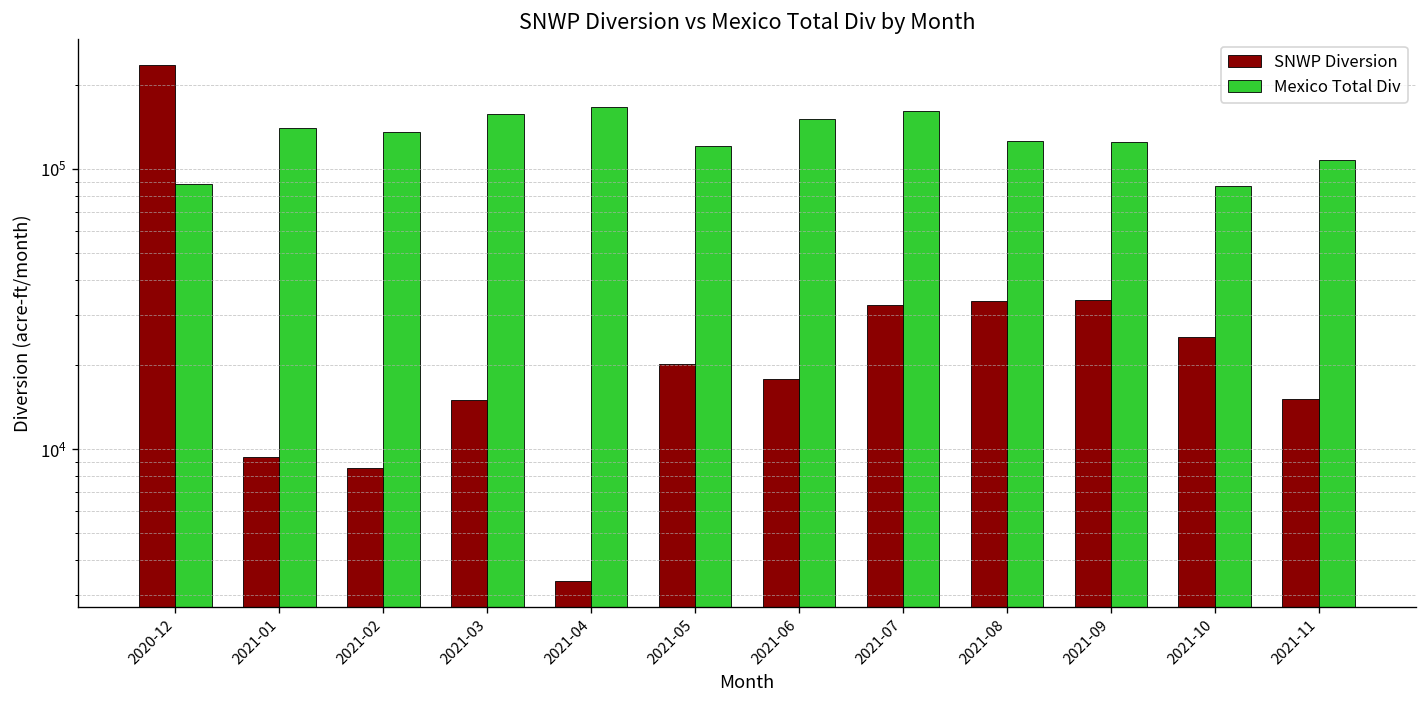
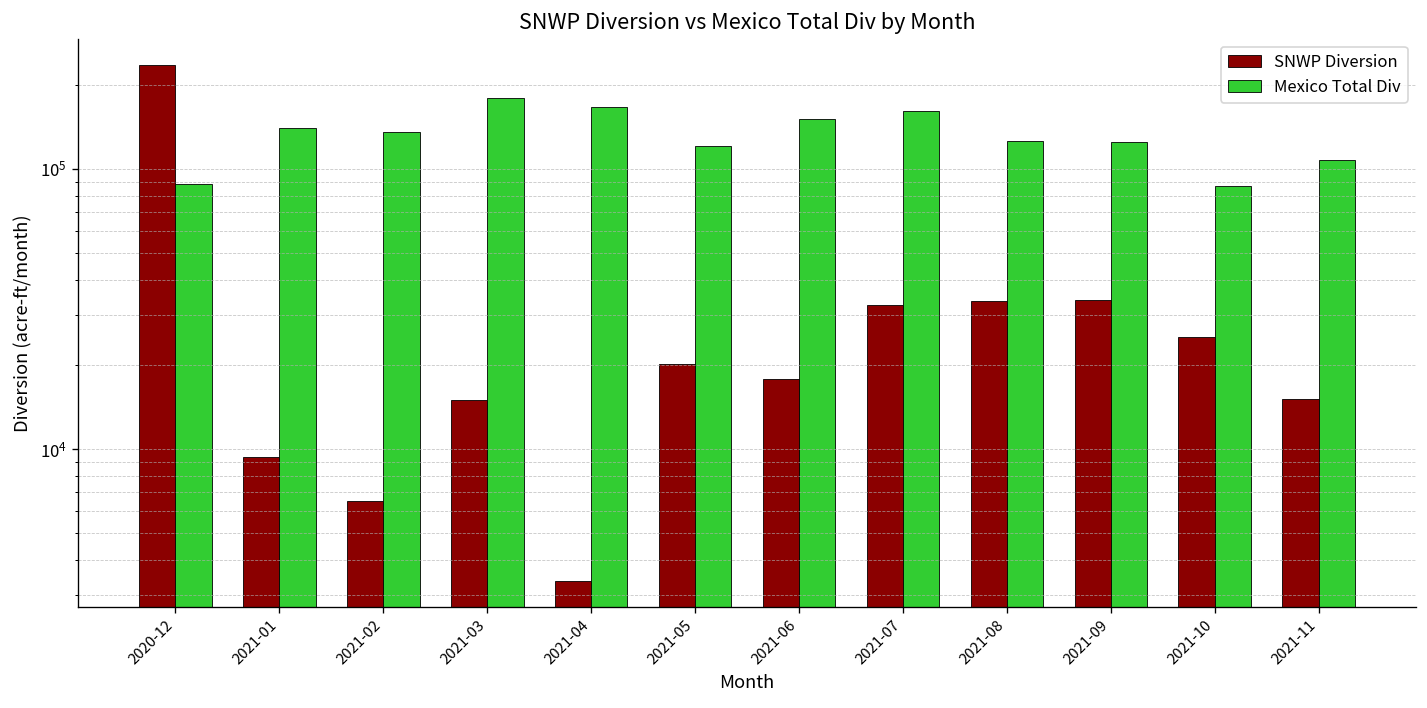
SNWP Diversion, 2021-02: 8500 -> 6500
Mexico Total Div, 2021-03: 160000 -> 180000
